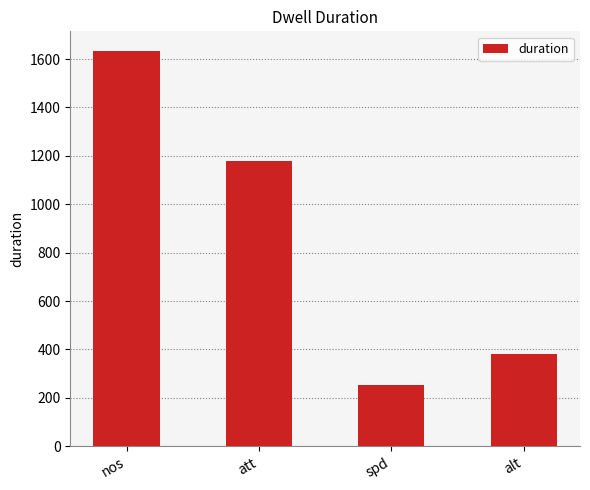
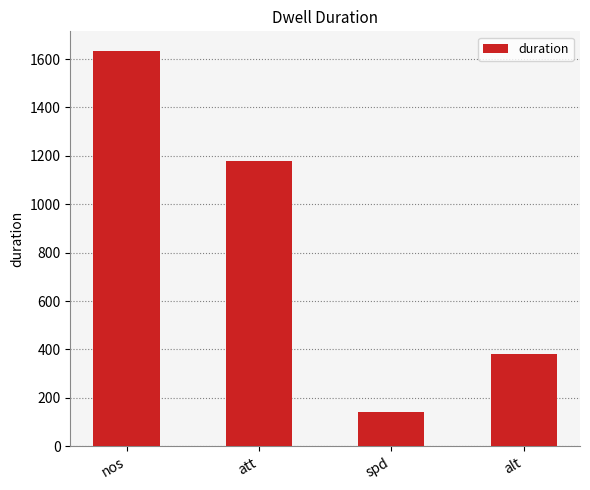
spd: 260 -> 140
